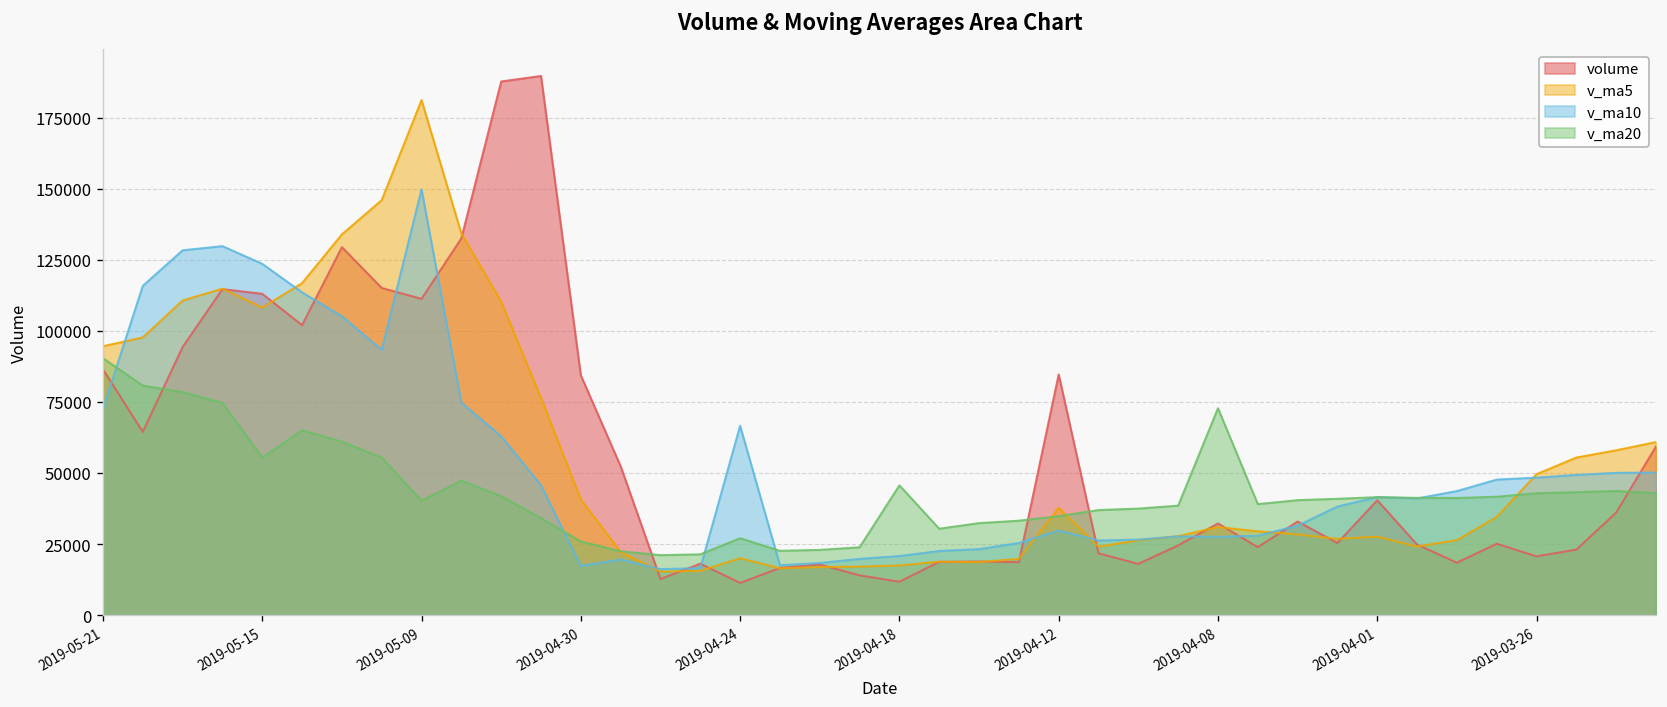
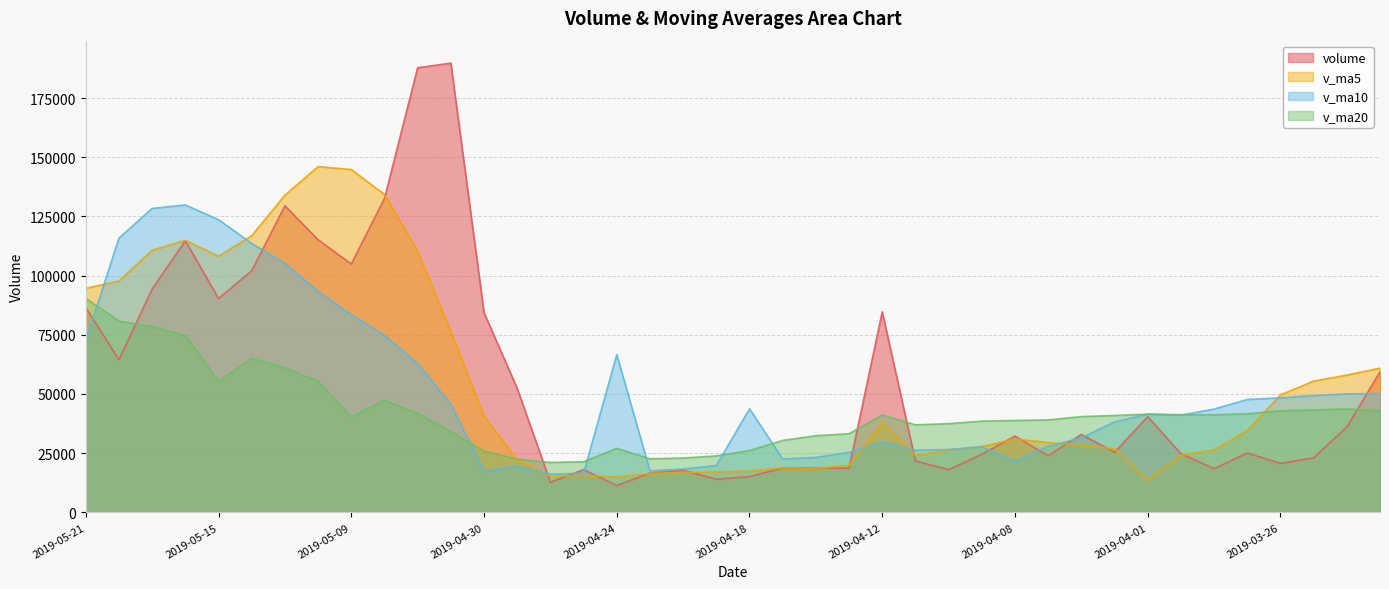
volume, 2019-05-15: 113000 -> 90000
volume, 2019-05-09: 111000 -> 105000
v_ma5, 2019-05-09: 181000 -> 145000
v_ma10, 2019-05-09: 150000 -> 84000
v_ma5, 2019-04-24: 20000 -> 15000
volume, 2019-04-18: 12000 -> 15000
v_ma10, 2019-04-18: 21000 -> 44000
v_ma20, 2019-04-18: 46000 -> 26000
v_ma20, 2019-04-12: 35000 -> 41000
v_ma10, 2019-04-08: 28000 -> 22000
v_ma20, 2019-04-08: 73000 -> 39000
v_ma5, 2019-04-01: 28000 -> 14000
